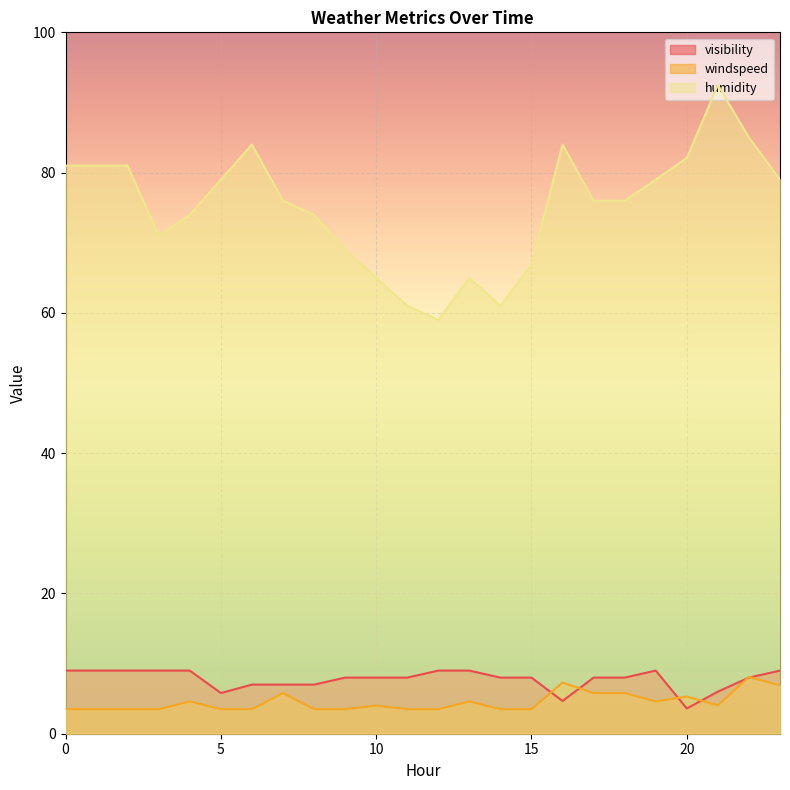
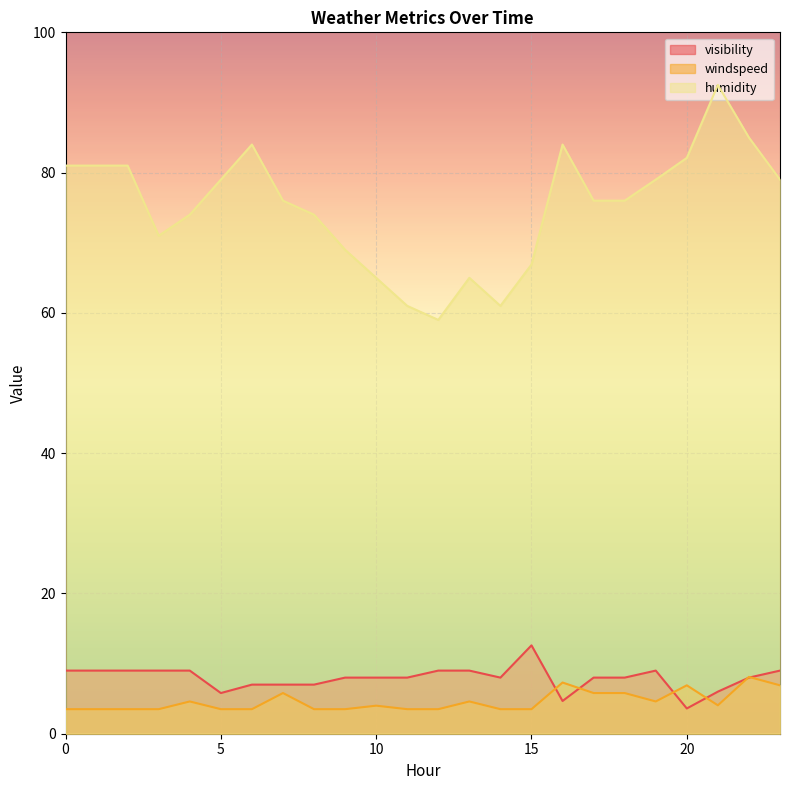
visibility, 15: 8 -> 13
windspeed, 20: 5 -> 7
